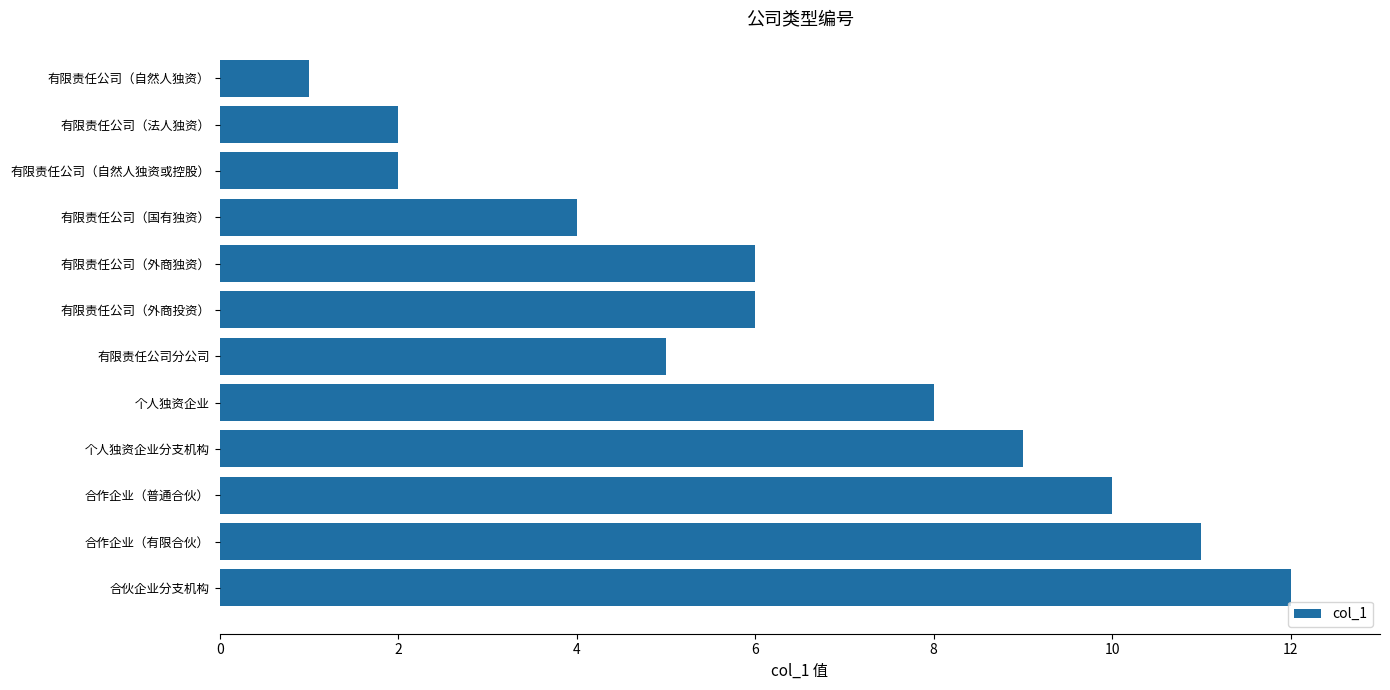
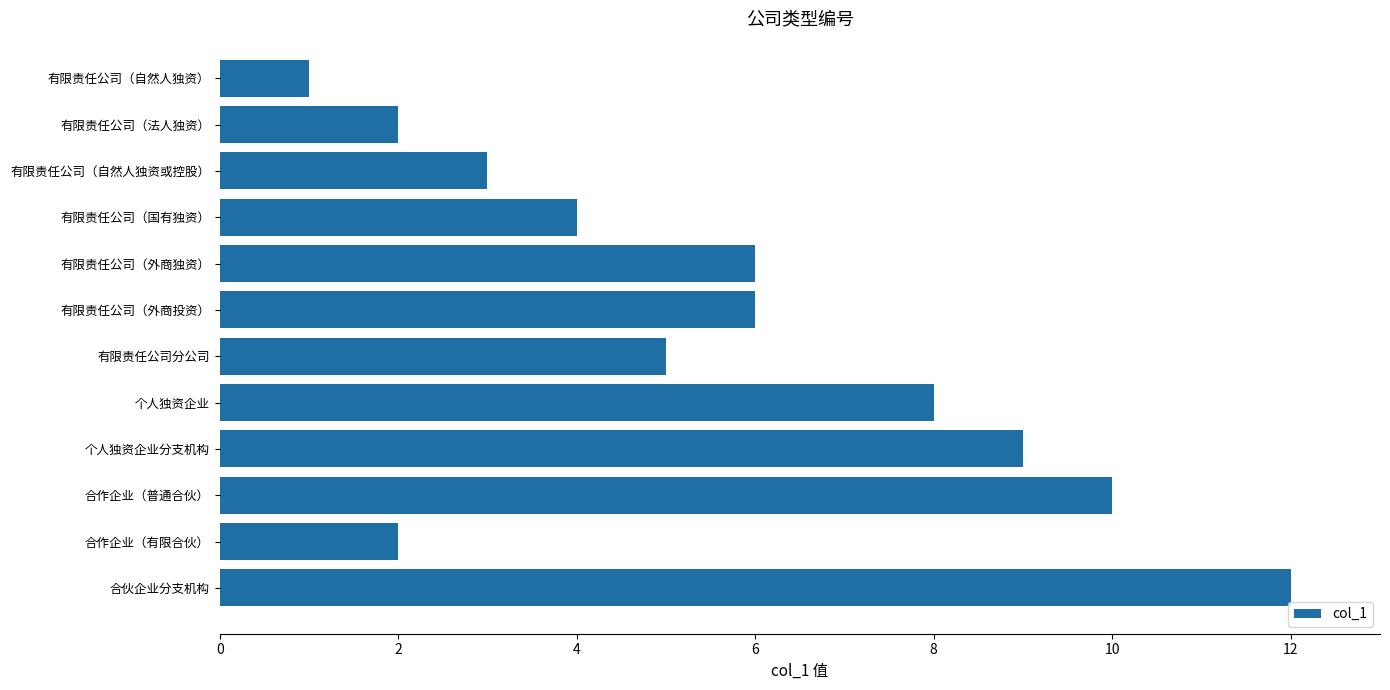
有限责任公司（自然人独资或控股）: 2 -> 3
合作企业（有限合伙）: 11 -> 2
